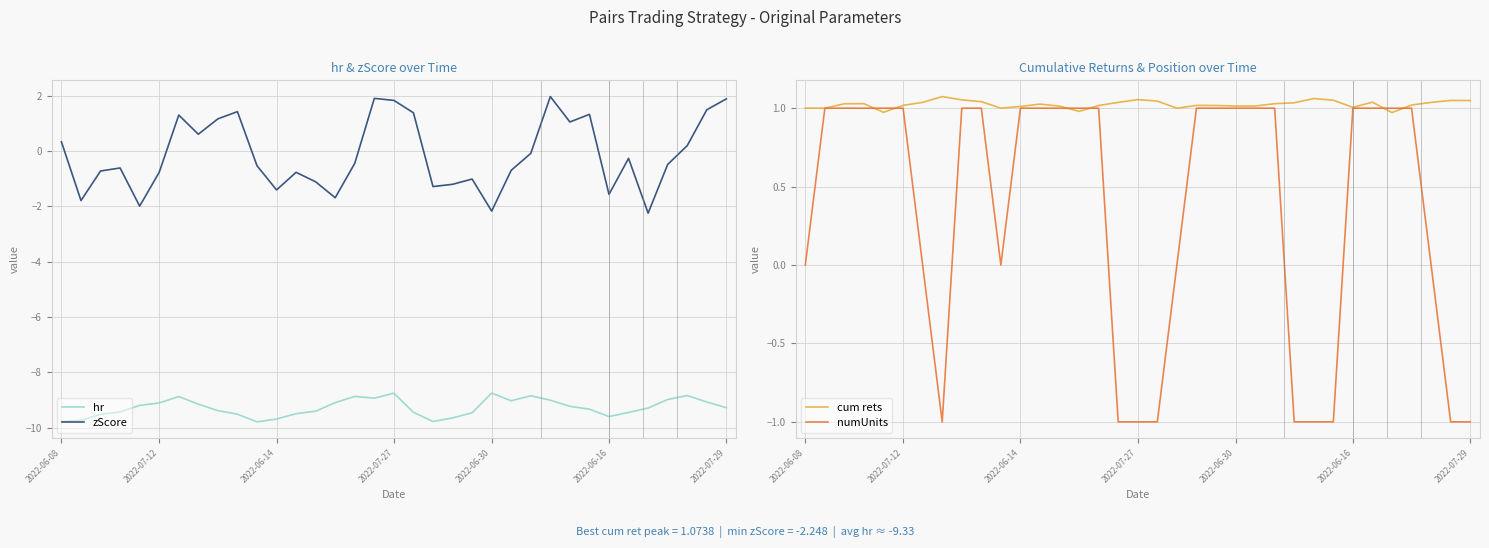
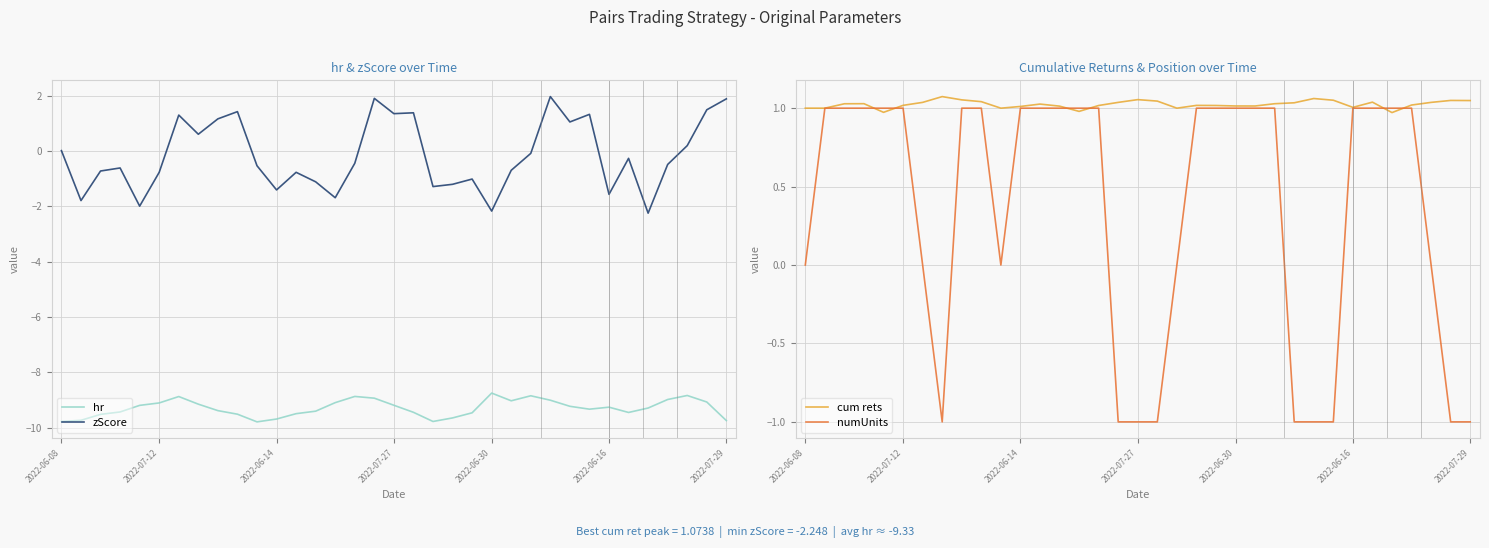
hr & zScore over Time, zScore, 2022-06-08: 0.3 -> 0.0
hr & zScore over Time, hr, 2022-07-27: -8.8 -> -9.2
hr & zScore over Time, zScore, 2022-07-27: 1.8 -> 1.4
hr & zScore over Time, hr, 2022-06-16: -9.6 -> -9.3
hr & zScore over Time, hr, 2022-07-29: -9.3 -> -9.7
